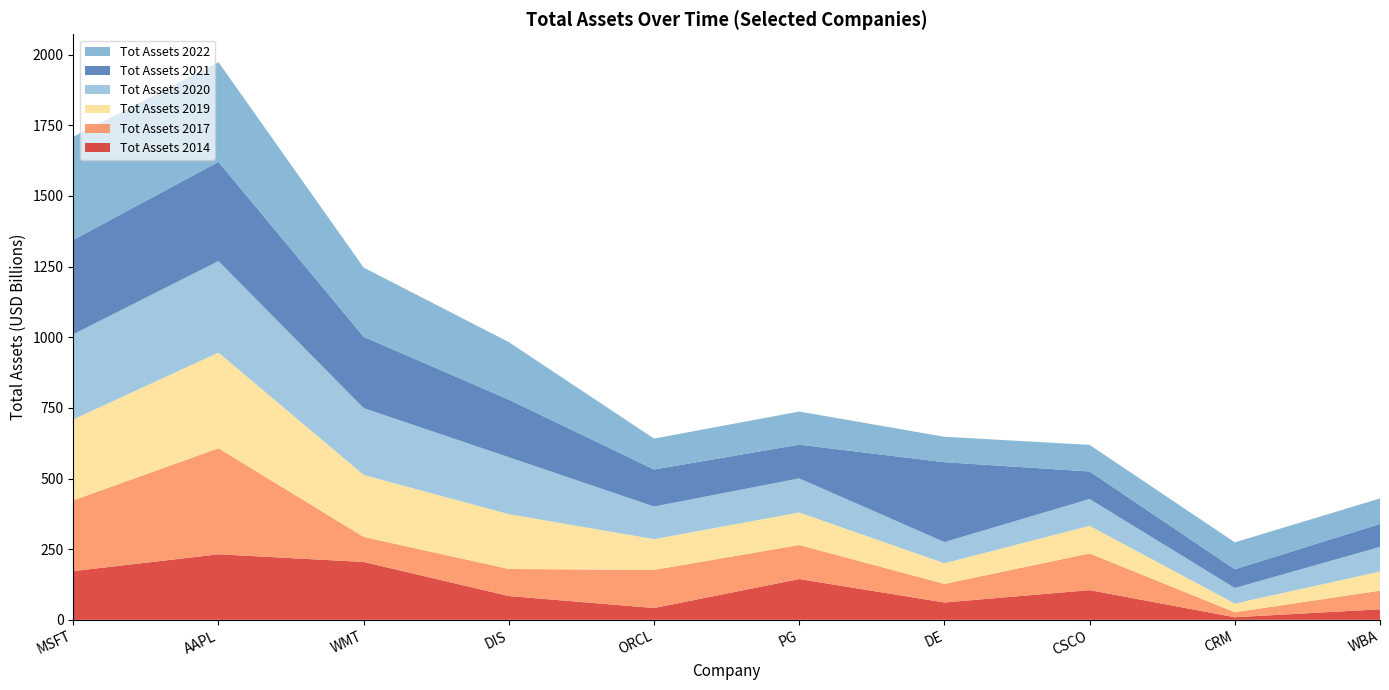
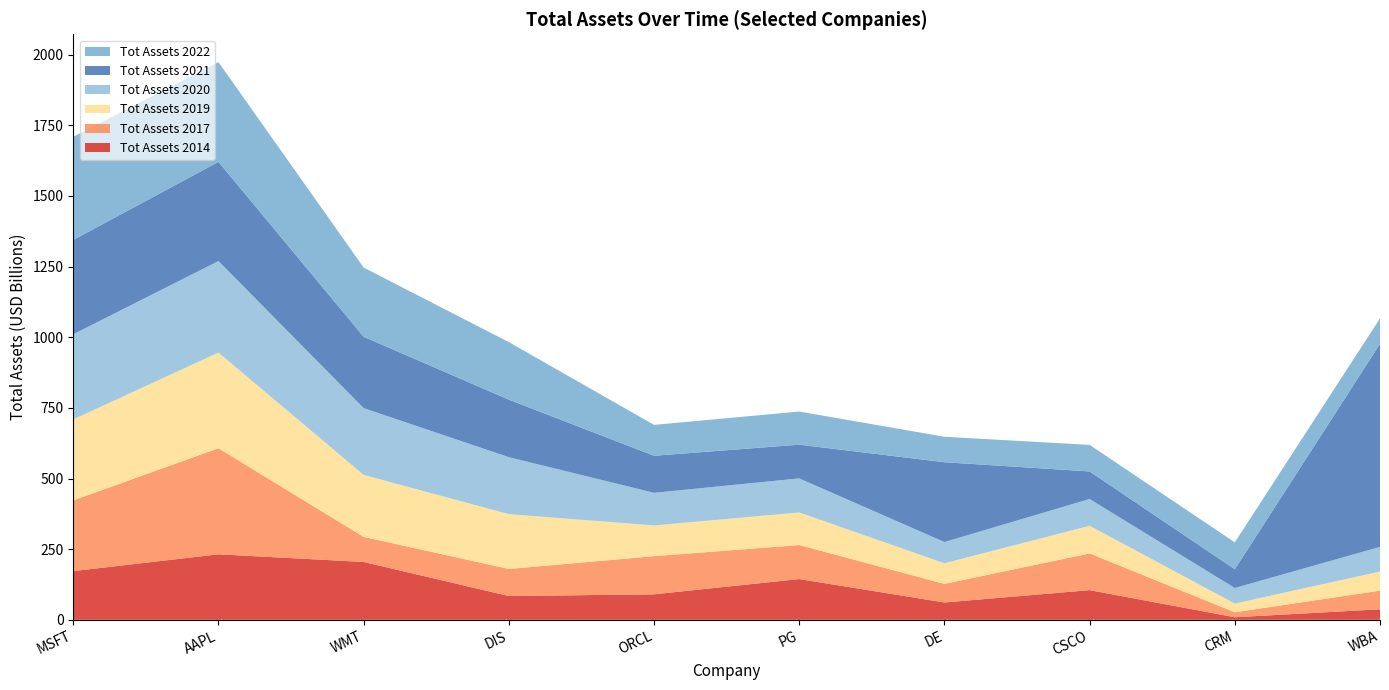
Tot Assets 2014, ORCL: 40 -> 90
Tot Assets 2021, WBA: 80 -> 720
